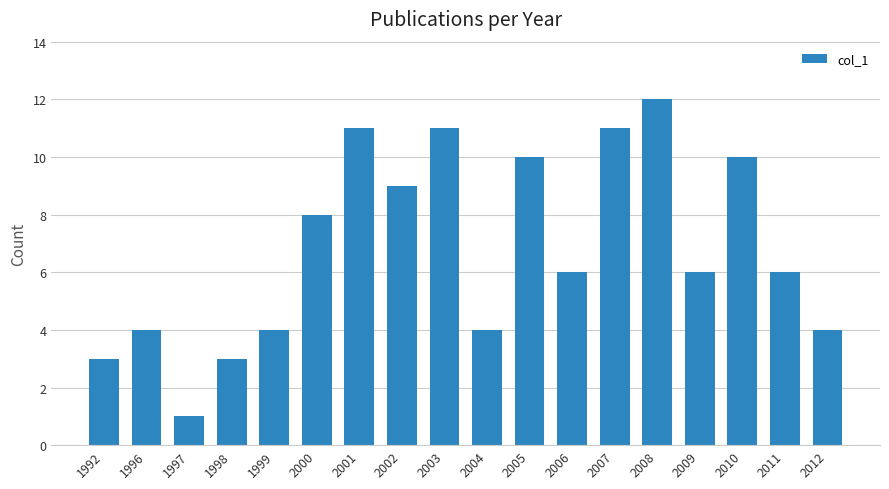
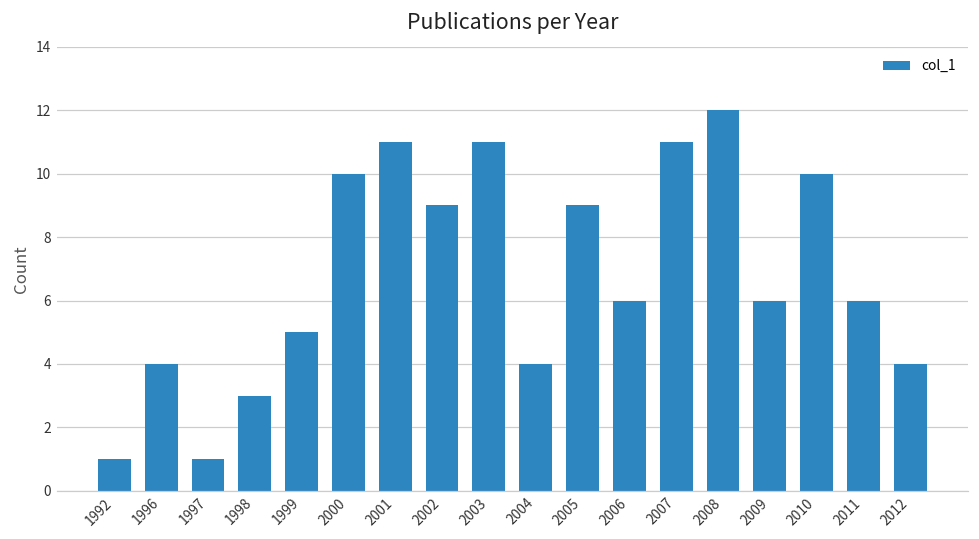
1992: 3 -> 1
1999: 4 -> 5
2000: 8 -> 10
2005: 10 -> 9
